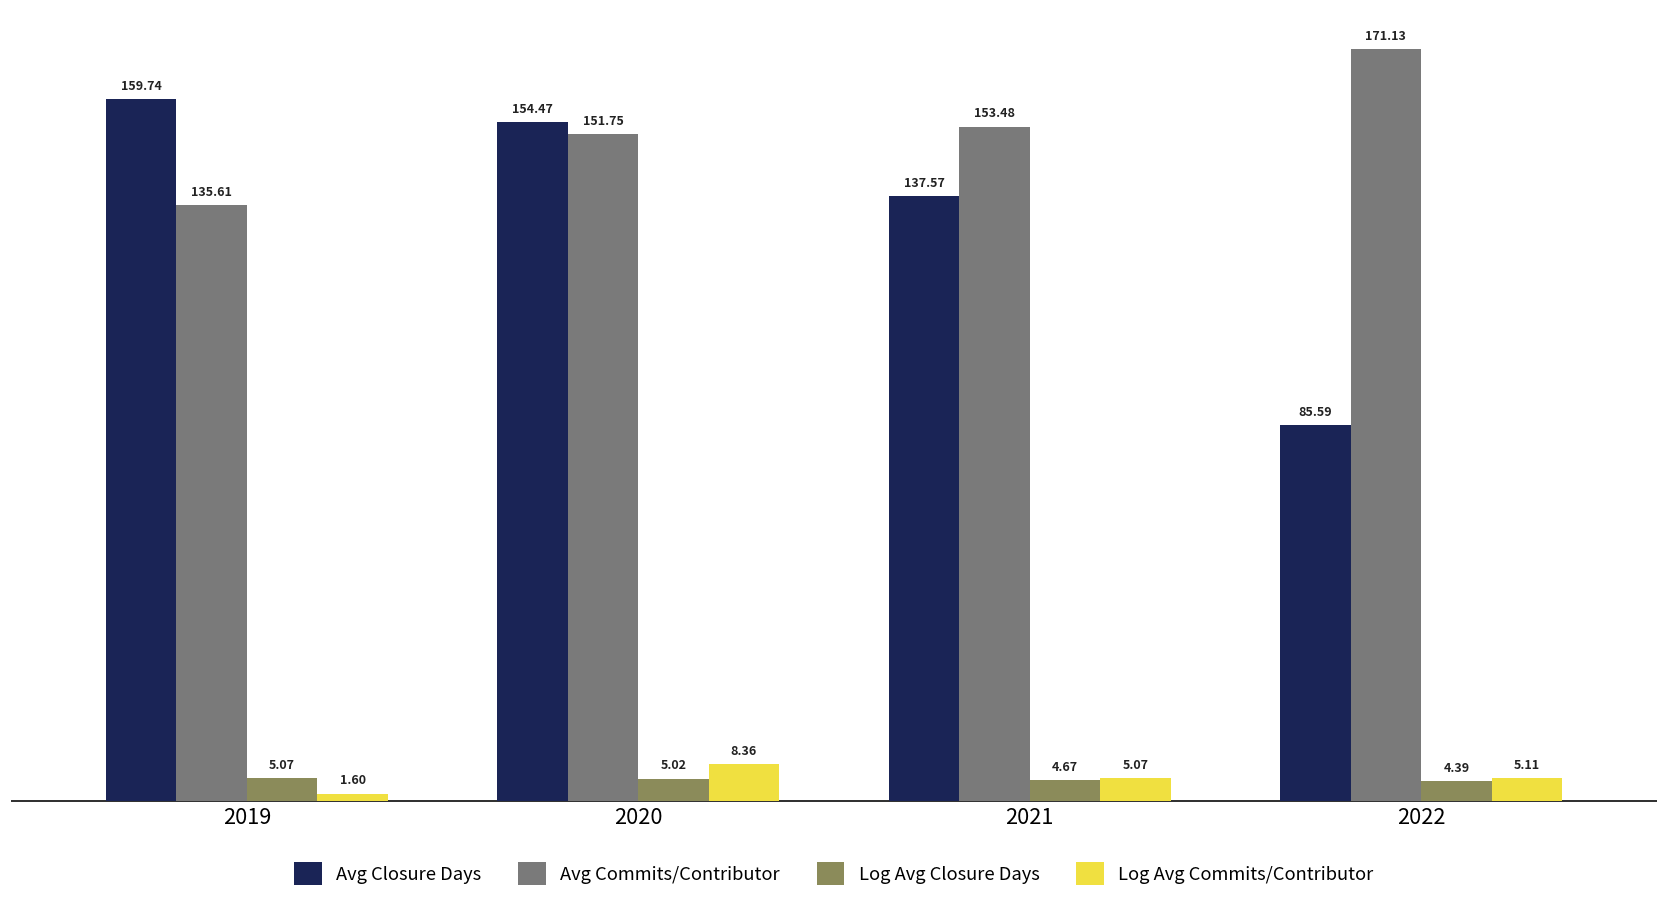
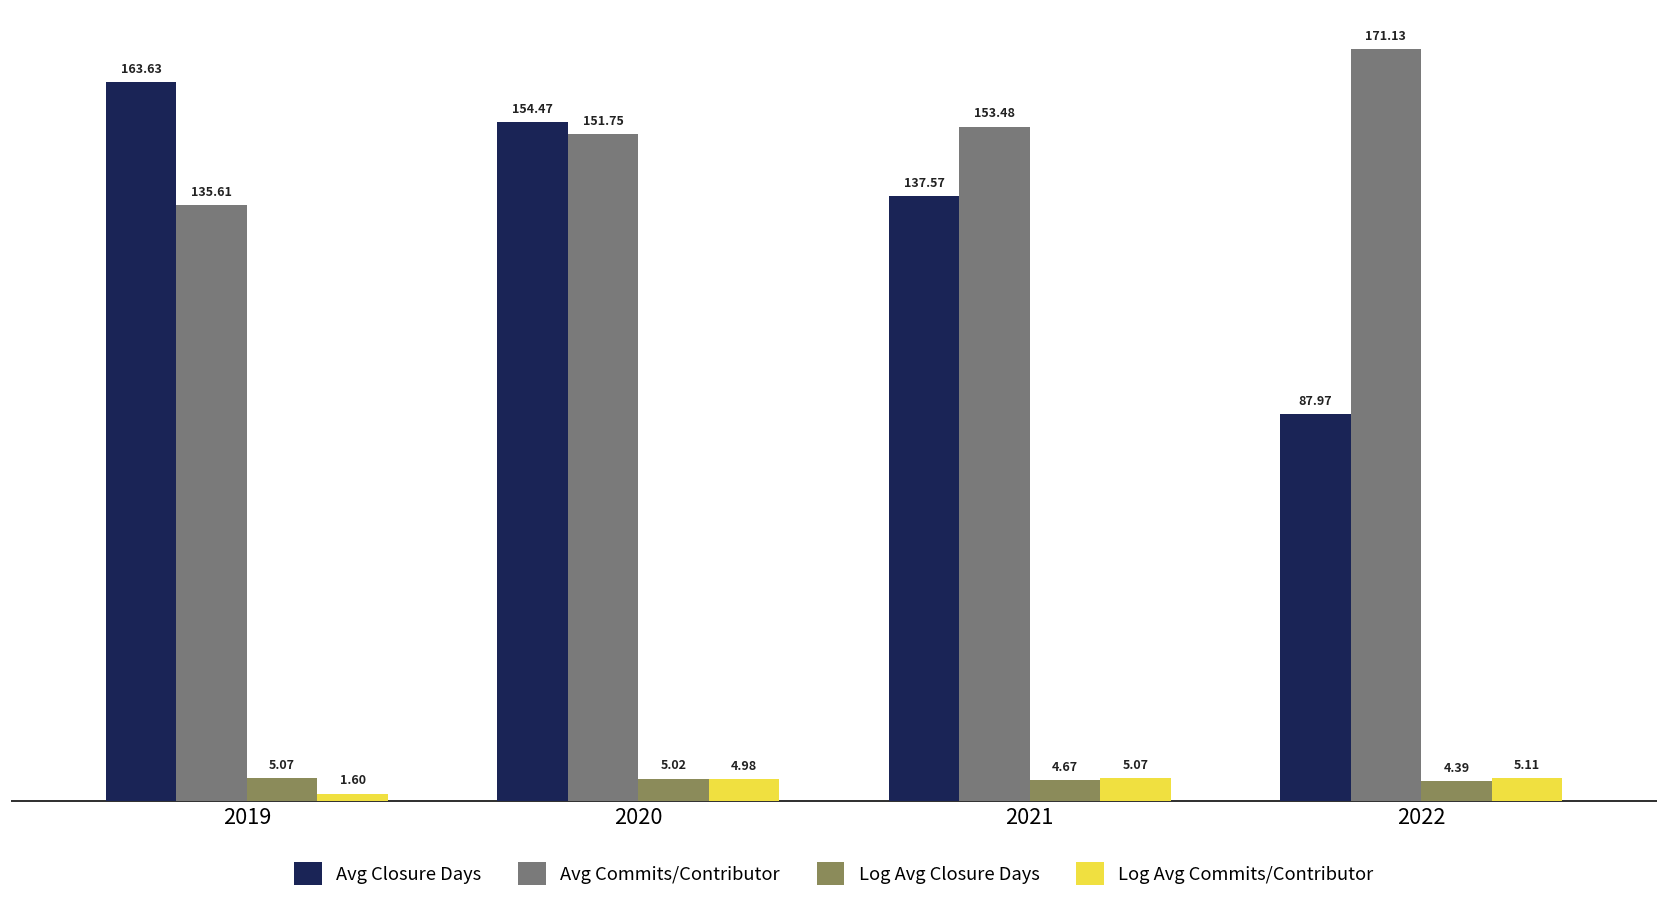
Avg Closure Days, 2019: 159.74 -> 163.63
Log Avg Commits/Contributor, 2020: 8.36 -> 4.98
Avg Closure Days, 2022: 85.59 -> 87.97
